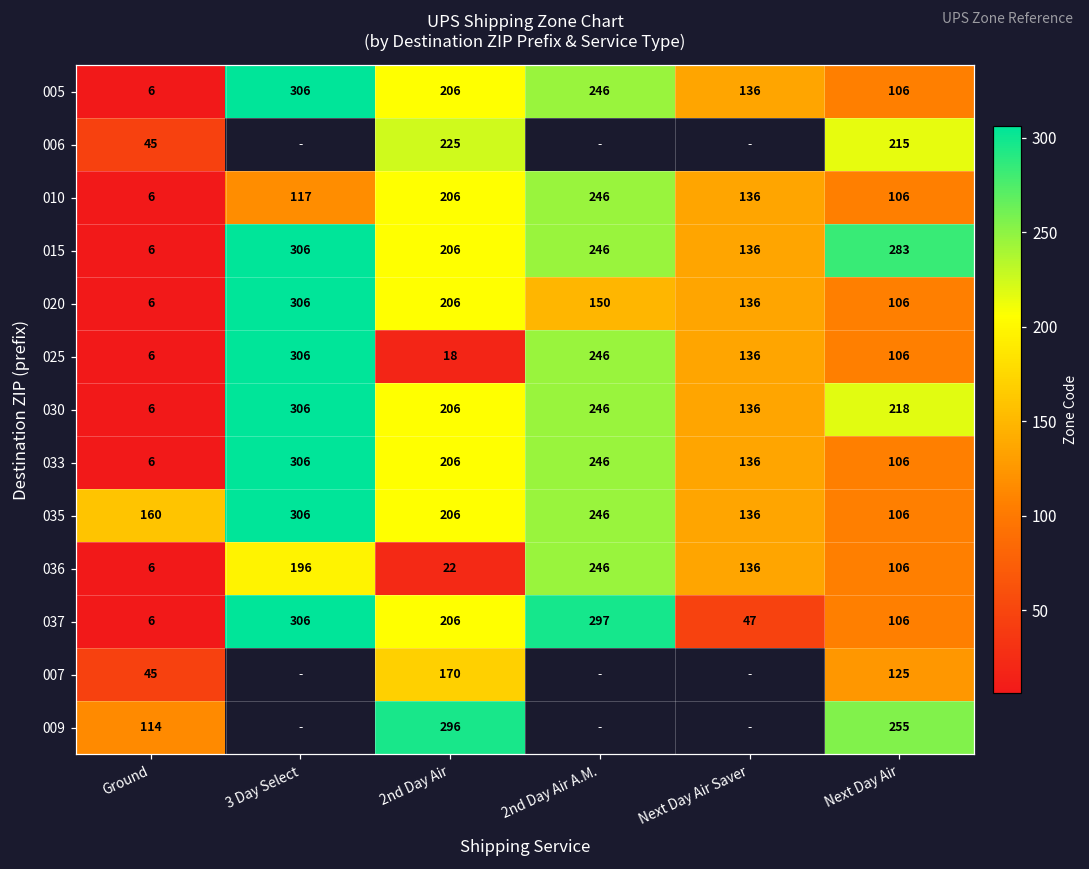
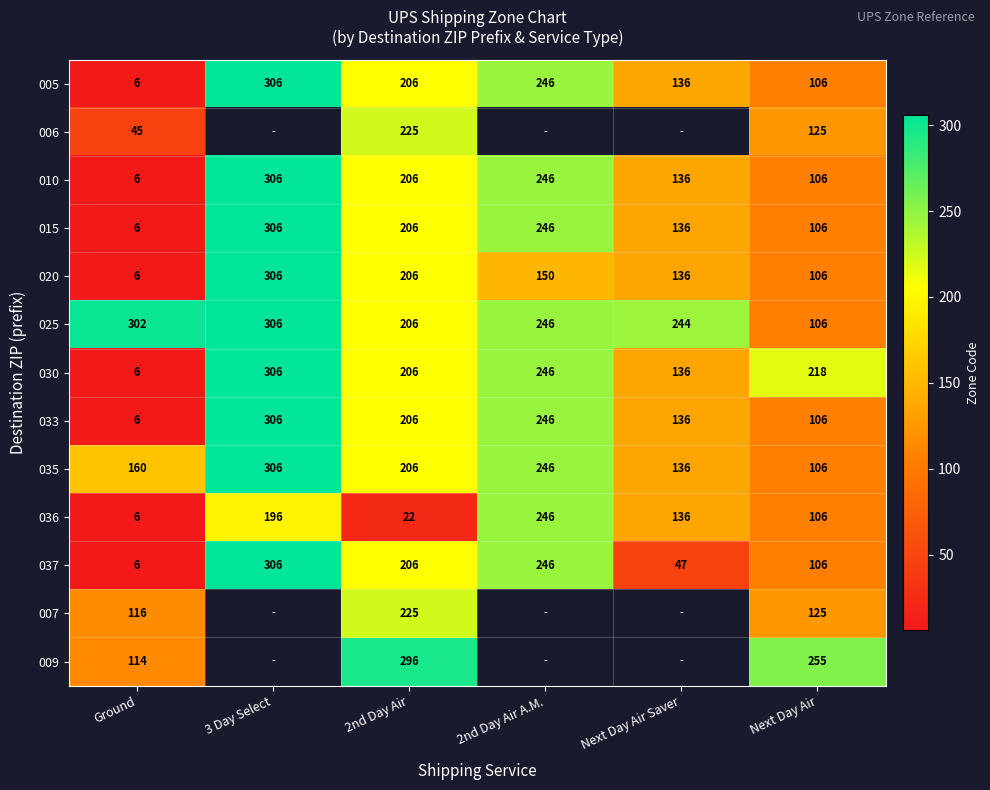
006, Next Day Air: 215 -> 125
010, 3 Day Select: 117 -> 306
015, Next Day Air: 283 -> 106
025, Ground: 6 -> 302
025, 2nd Day Air: 18 -> 206
025, Next Day Air Saver: 136 -> 244
037, 2nd Day Air A.M.: 297 -> 246
007, Ground: 45 -> 116
007, 2nd Day Air: 170 -> 225
